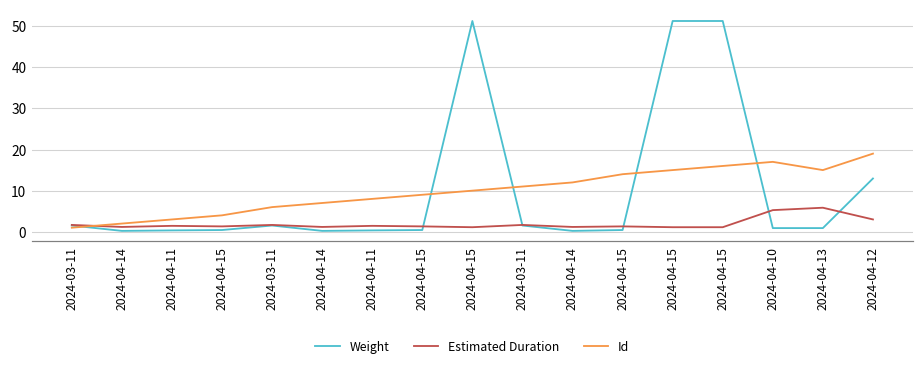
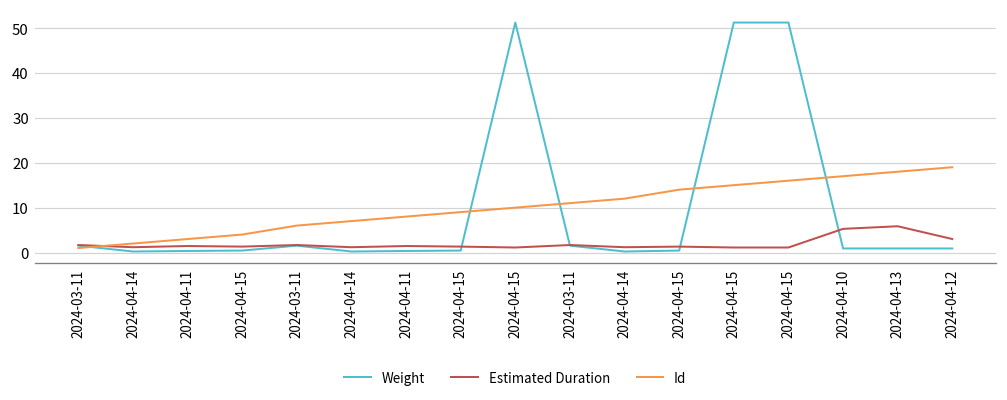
Id, 2024-04-13: 15 -> 18
Weight, 2024-04-12: 13 -> 1
